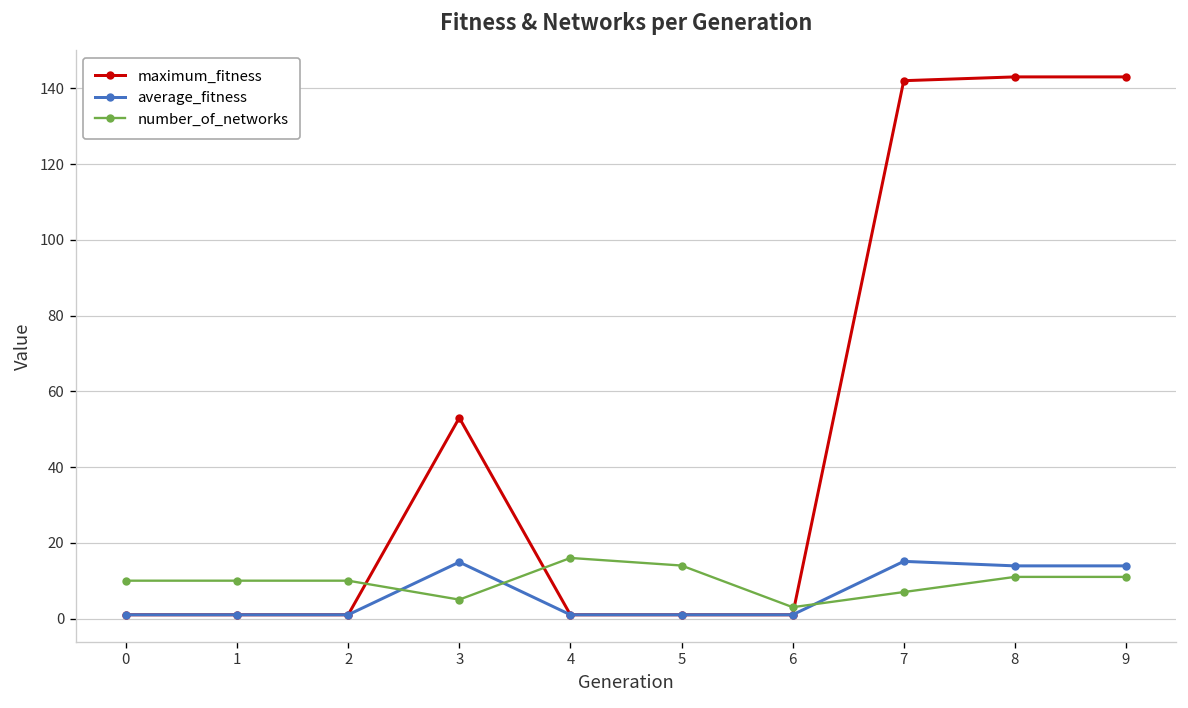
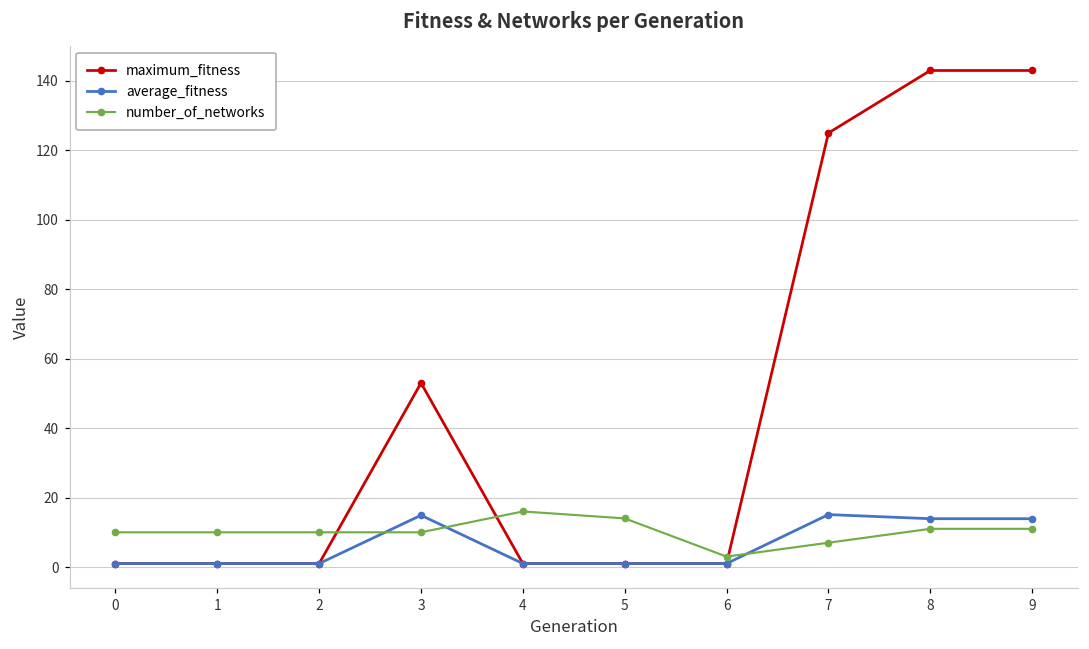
number_of_networks, 3: 5 -> 10
maximum_fitness, 7: 142 -> 125
